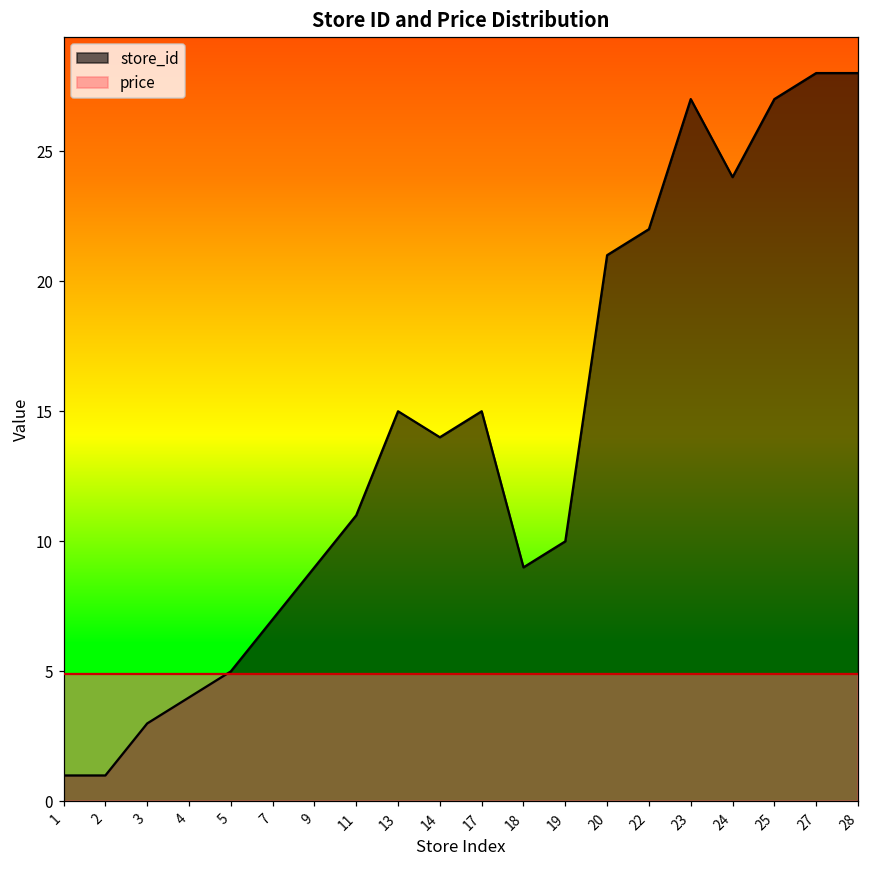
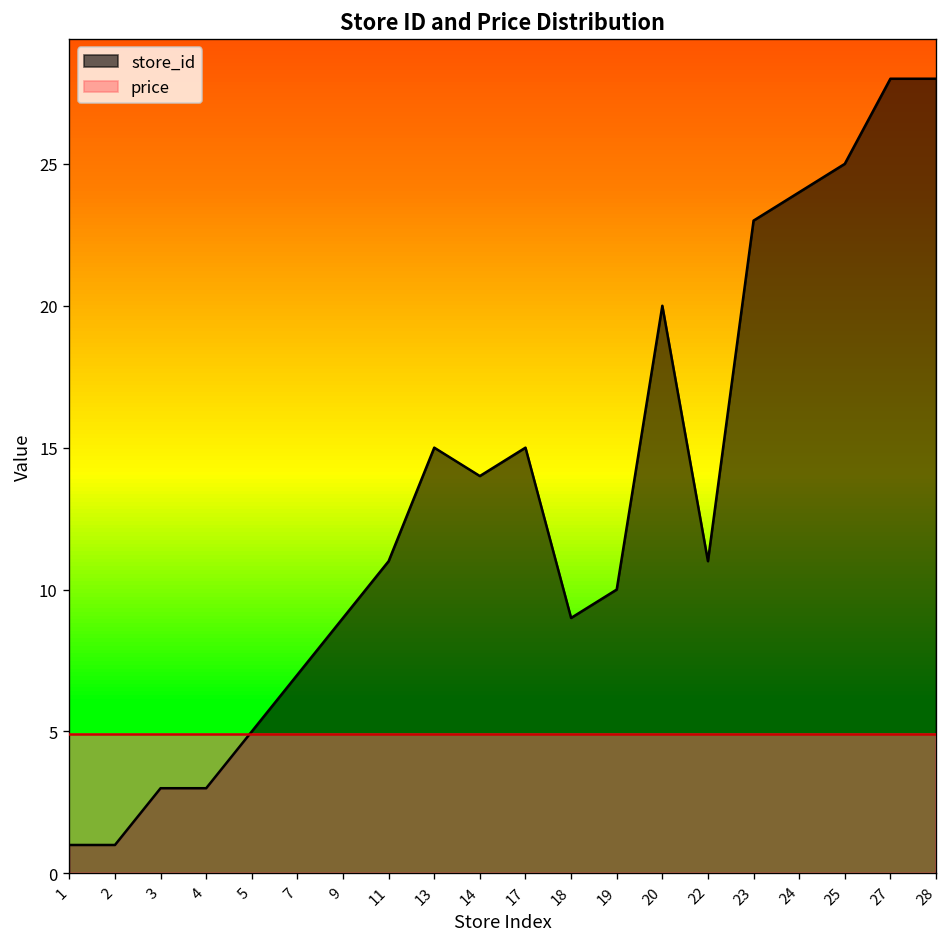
store_id, 4: 4 -> 3
store_id, 20: 21 -> 20
store_id, 22: 22 -> 11
store_id, 23: 27 -> 23
store_id, 25: 27 -> 25
